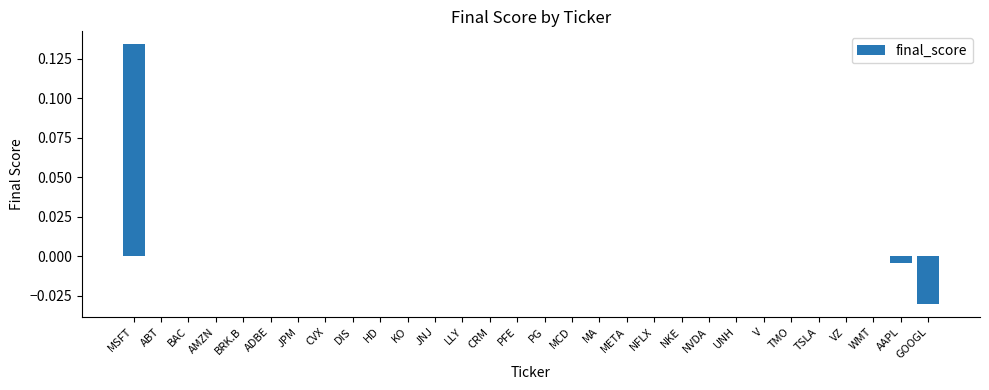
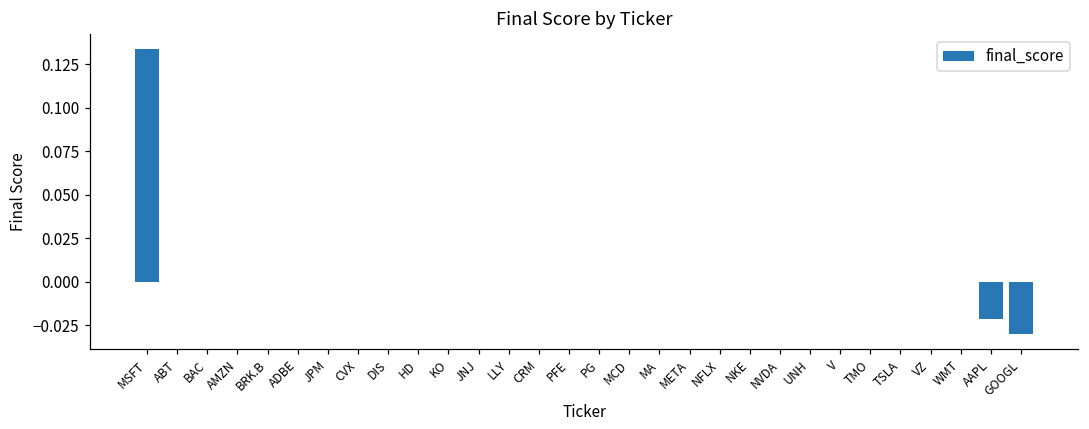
AAPL: -0.004 -> -0.021
